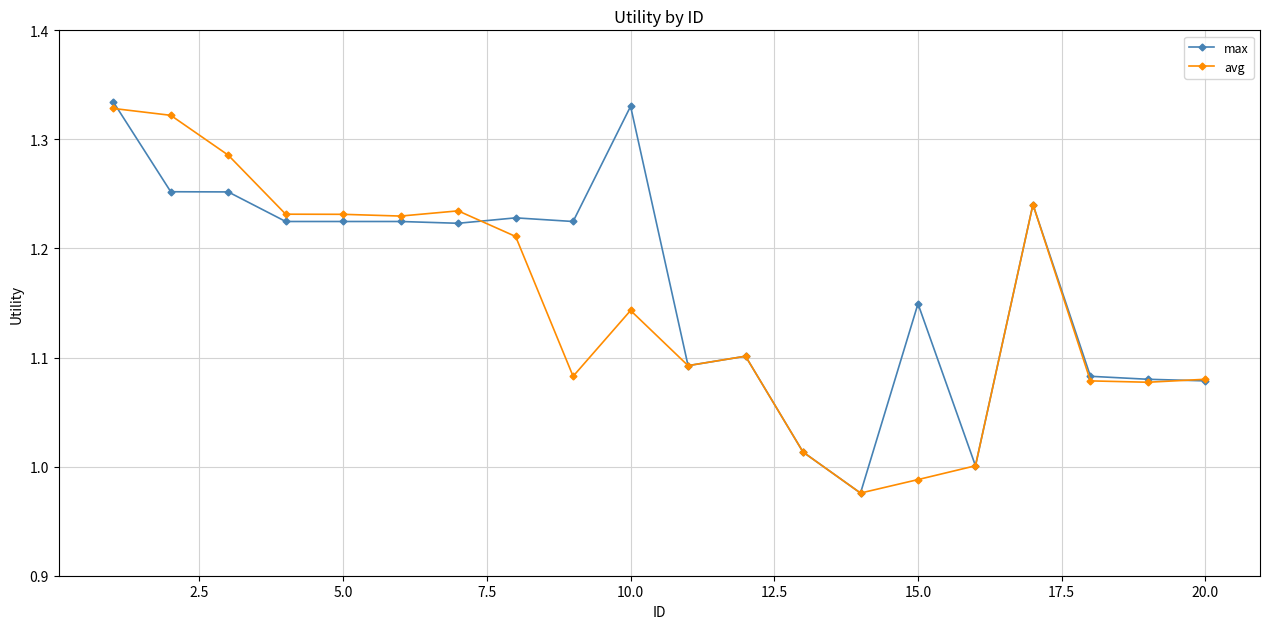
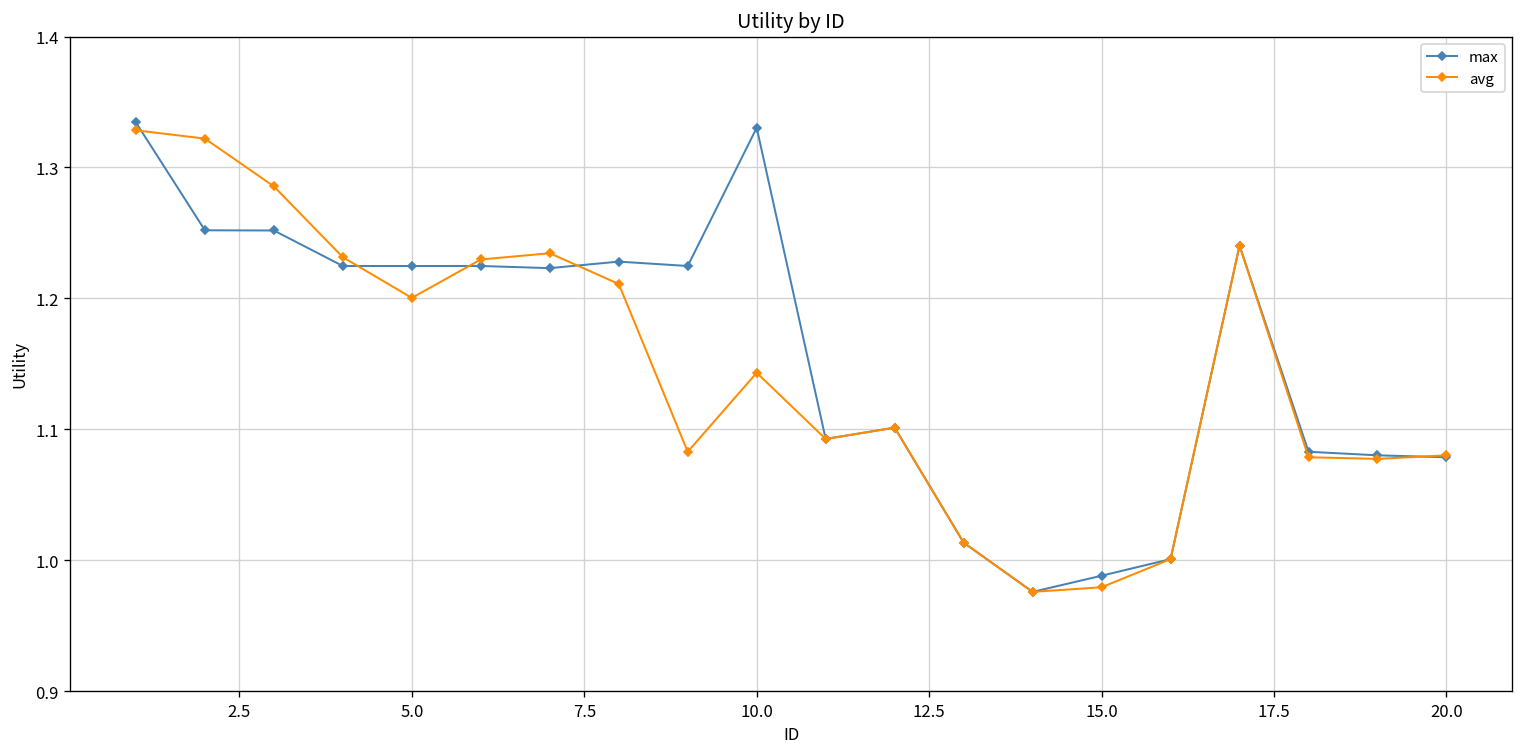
avg, 5.0: 1.231 -> 1.200
max, 15.0: 1.149 -> 0.988
avg, 15.0: 0.988 -> 0.979
